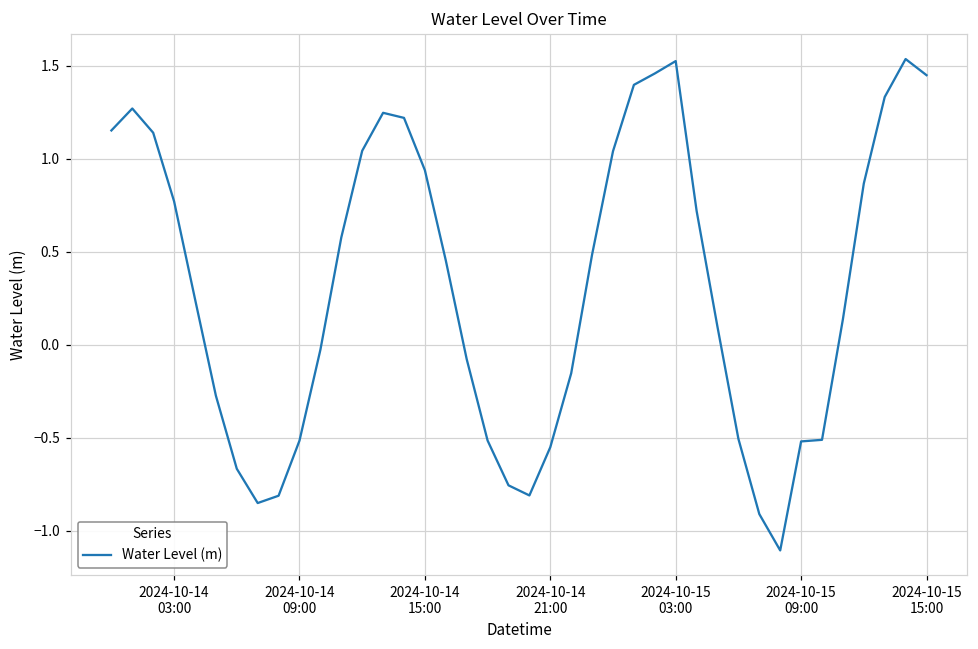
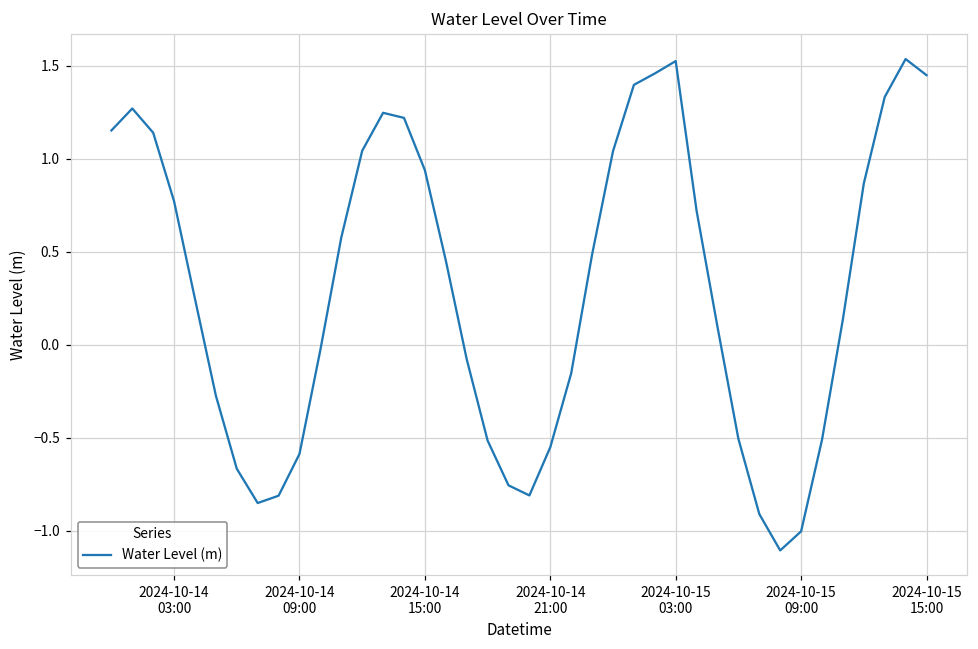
2024-10-14 09:00: -0.52 -> -0.59
2024-10-15 09:00: -0.52 -> -1.00
